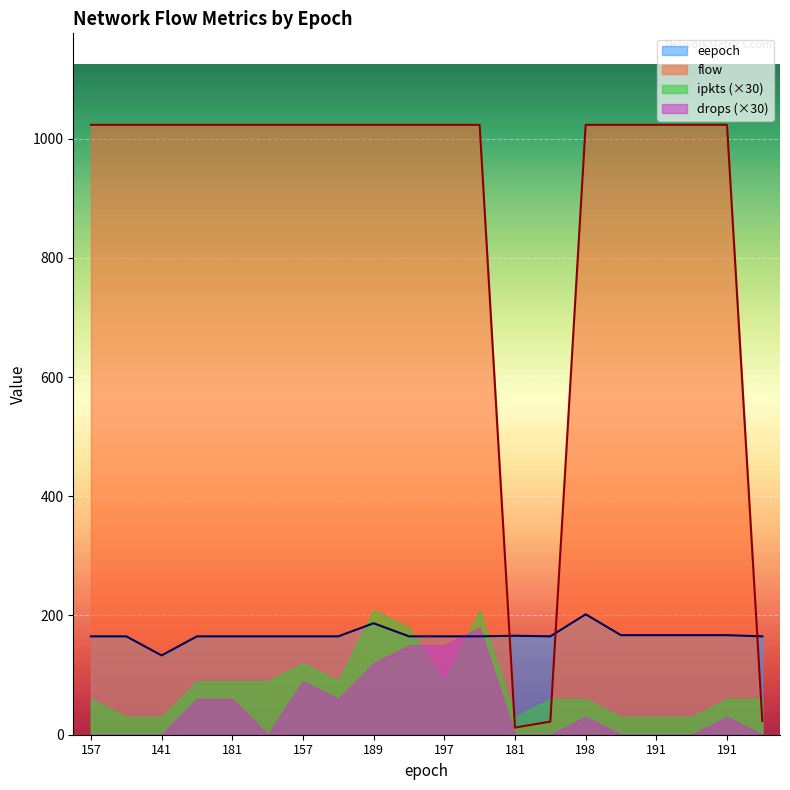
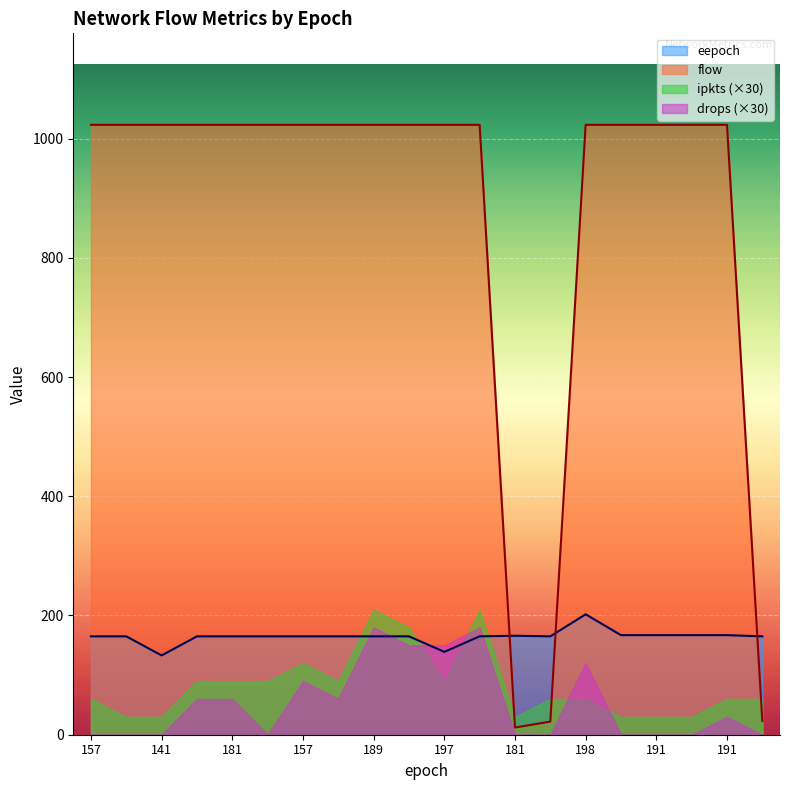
eepoch, 189: 190 -> 170
drops (×30), 189: 120 -> 180
eepoch, 197: 170 -> 140
drops (×30), 198: 30 -> 120
